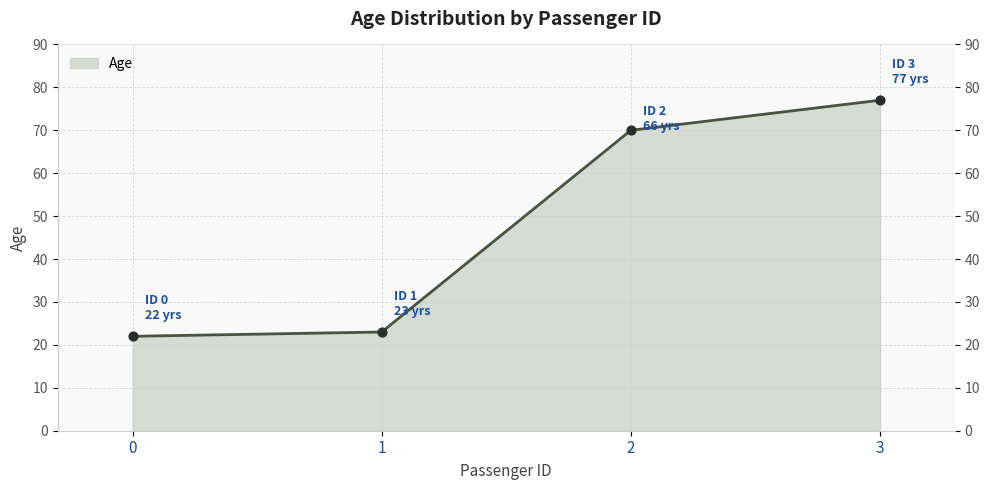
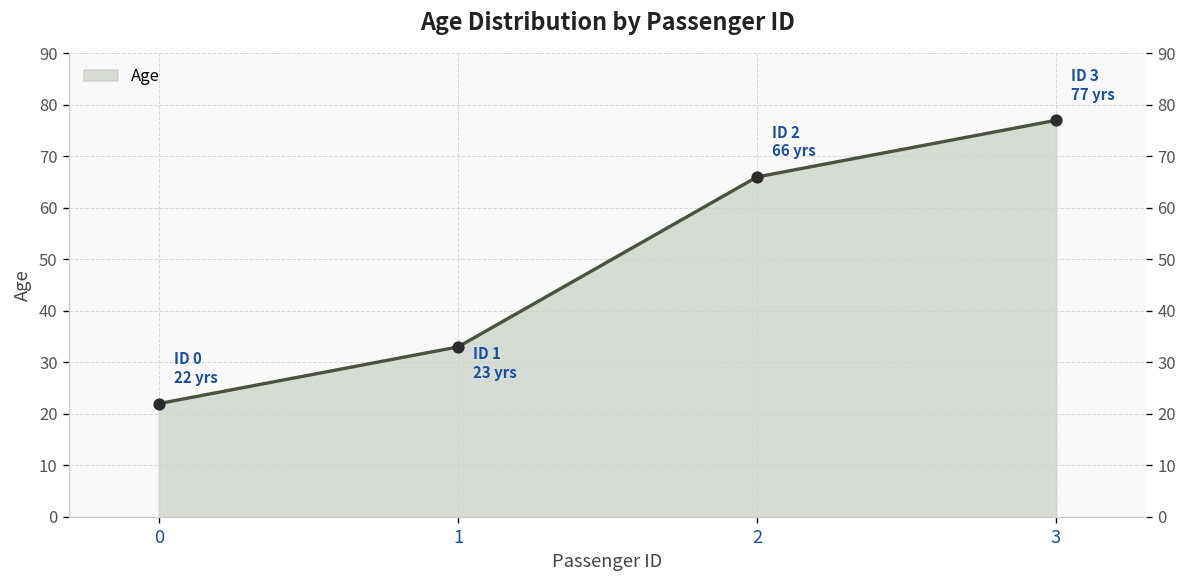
1: 23 -> 33
2: 70 -> 66
